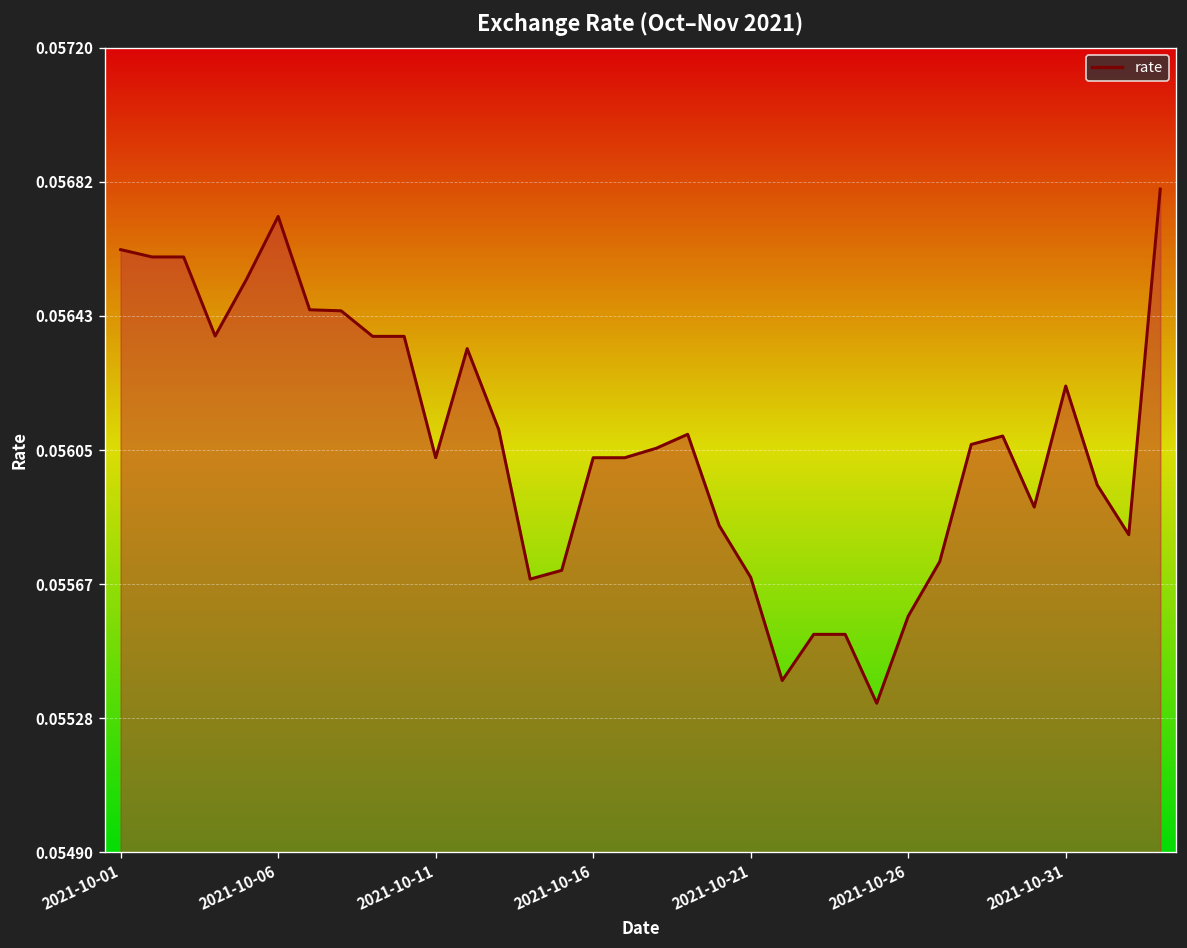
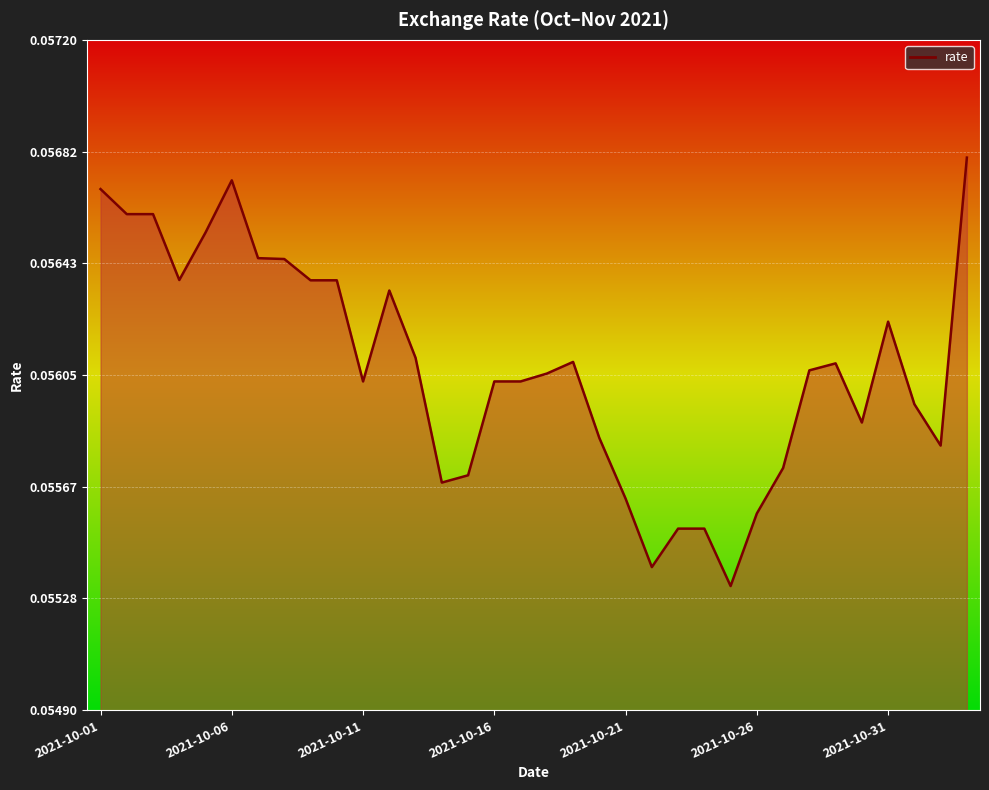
2021-10-01: 0.05662 -> 0.05669
2021-10-21: 0.05569 -> 0.05563
